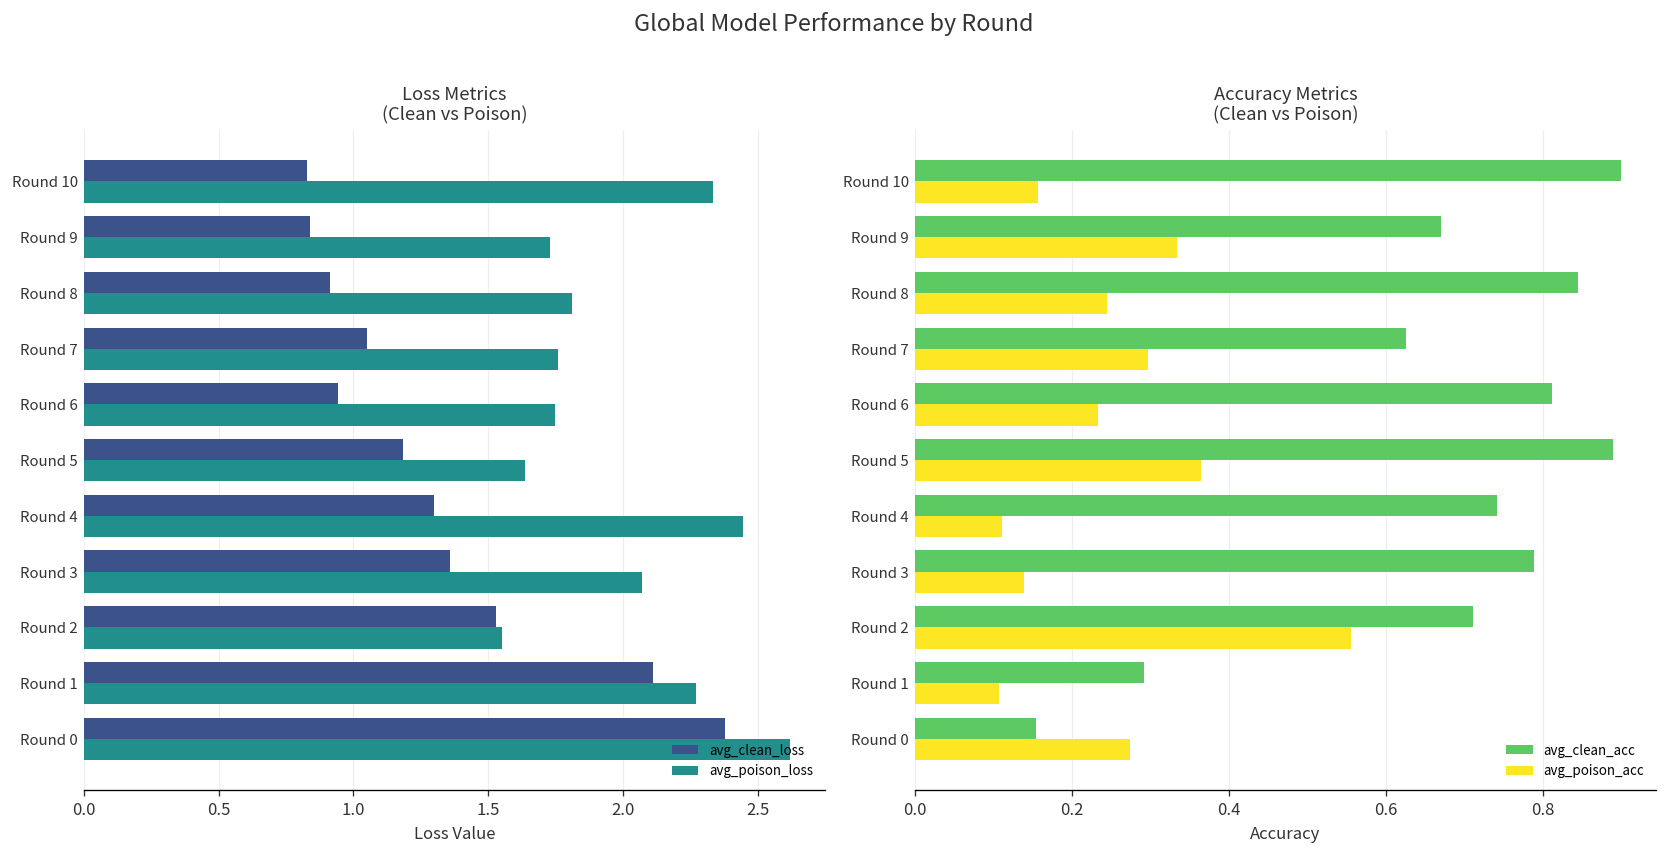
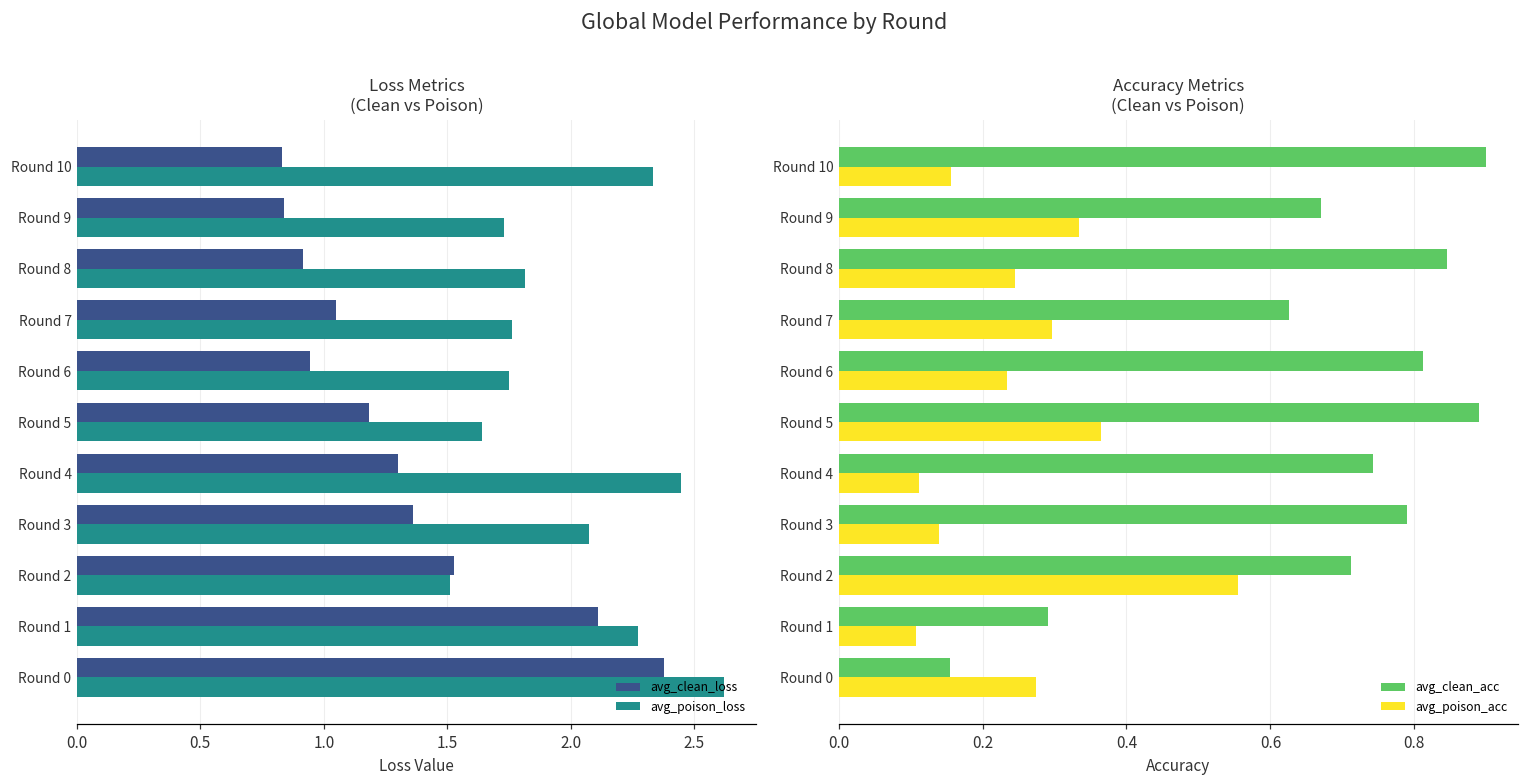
Loss Metrics (Clean vs Poison), avg_poison_loss, Round 2: 1.55 -> 1.51
